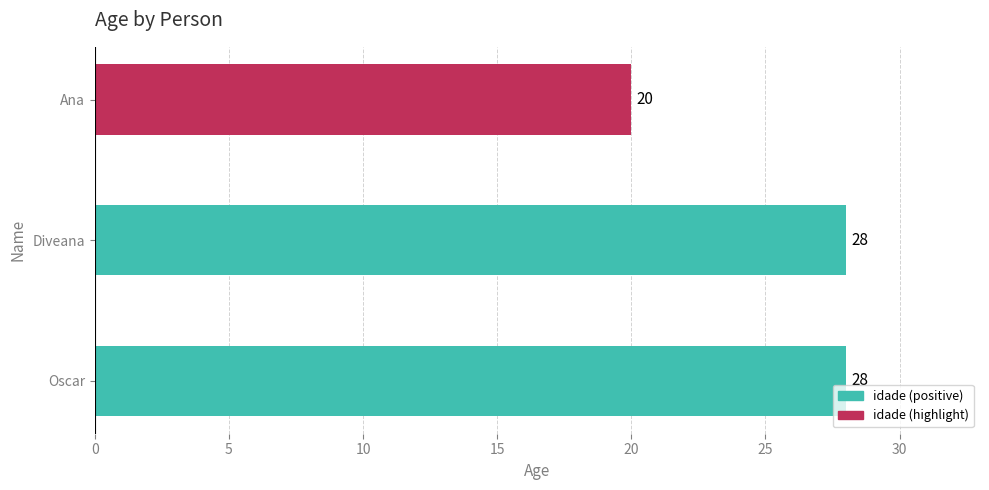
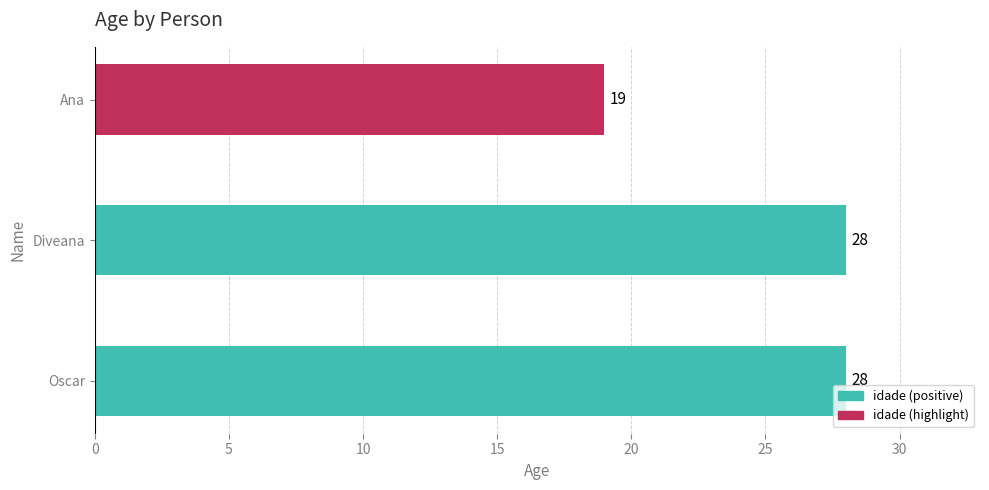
Ana: 20 -> 19
